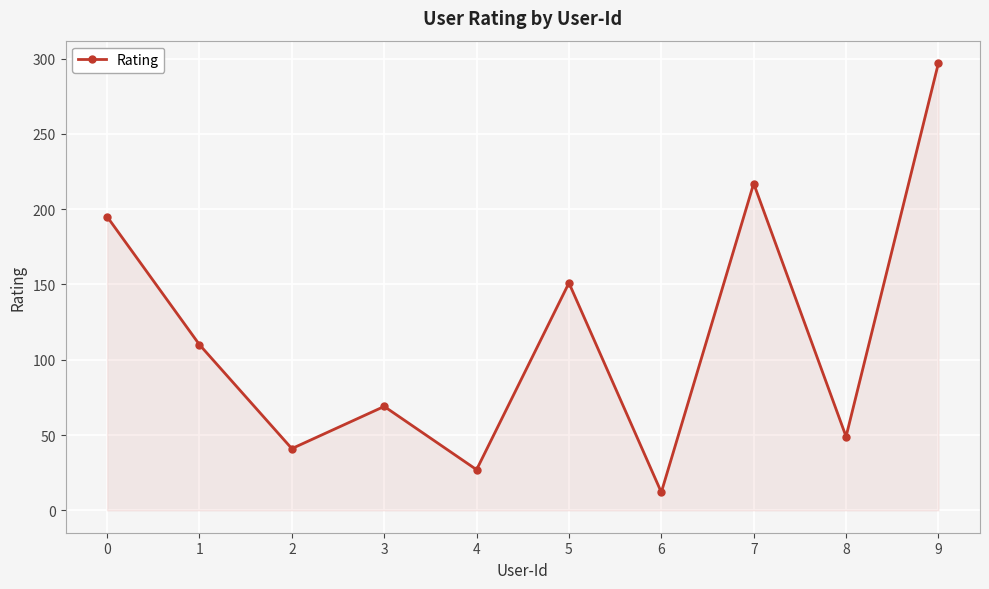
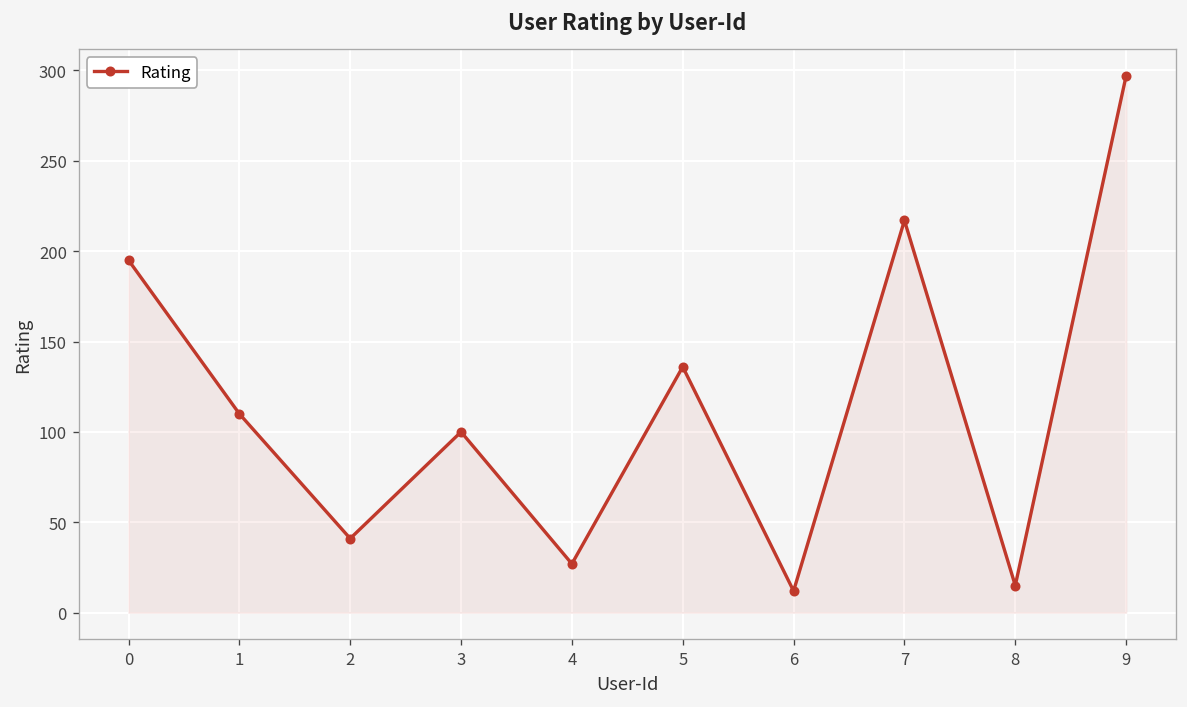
3: 69 -> 100
5: 151 -> 136
8: 49 -> 15
